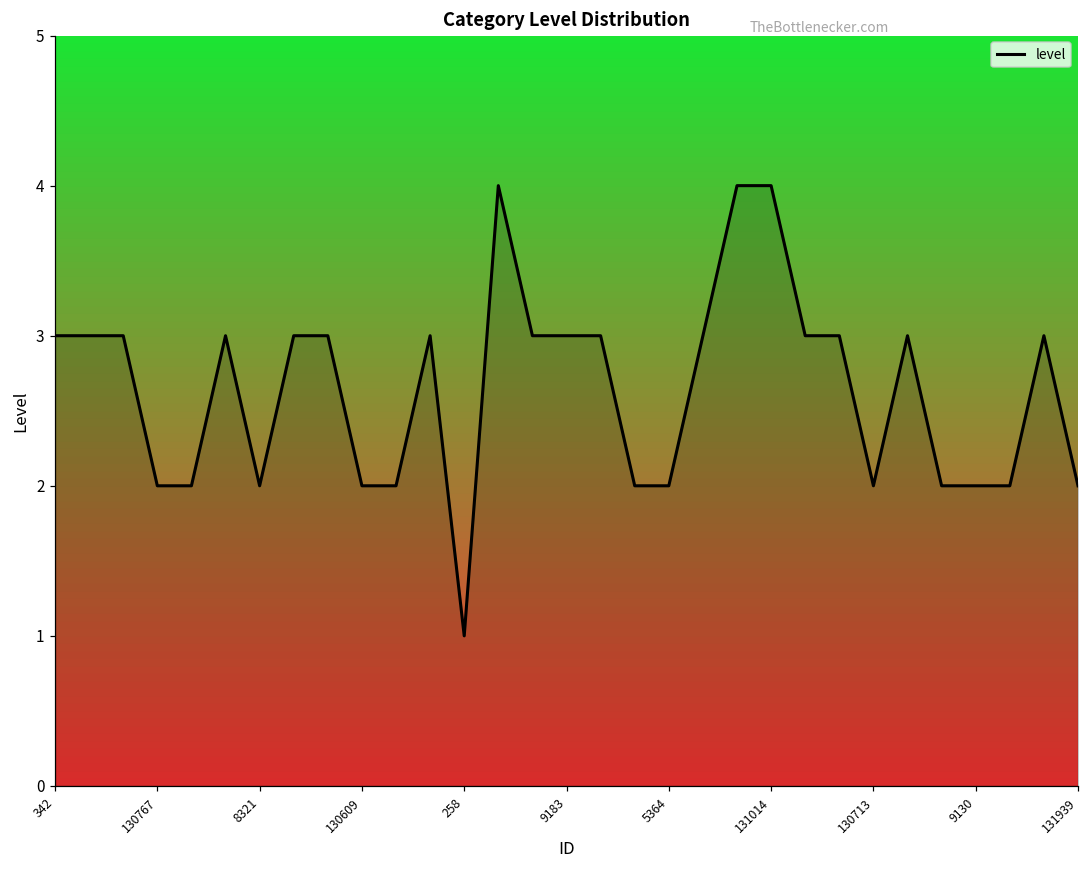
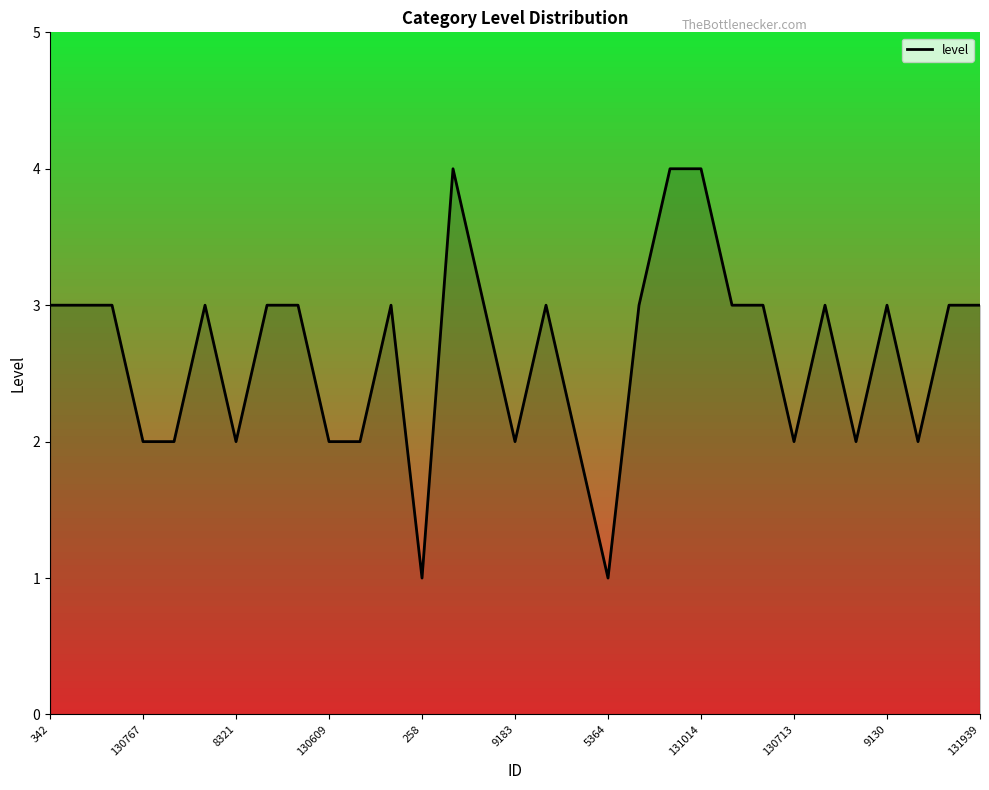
9183: 3 -> 2
5364: 2 -> 1
9130: 2 -> 3
131939: 2 -> 3
